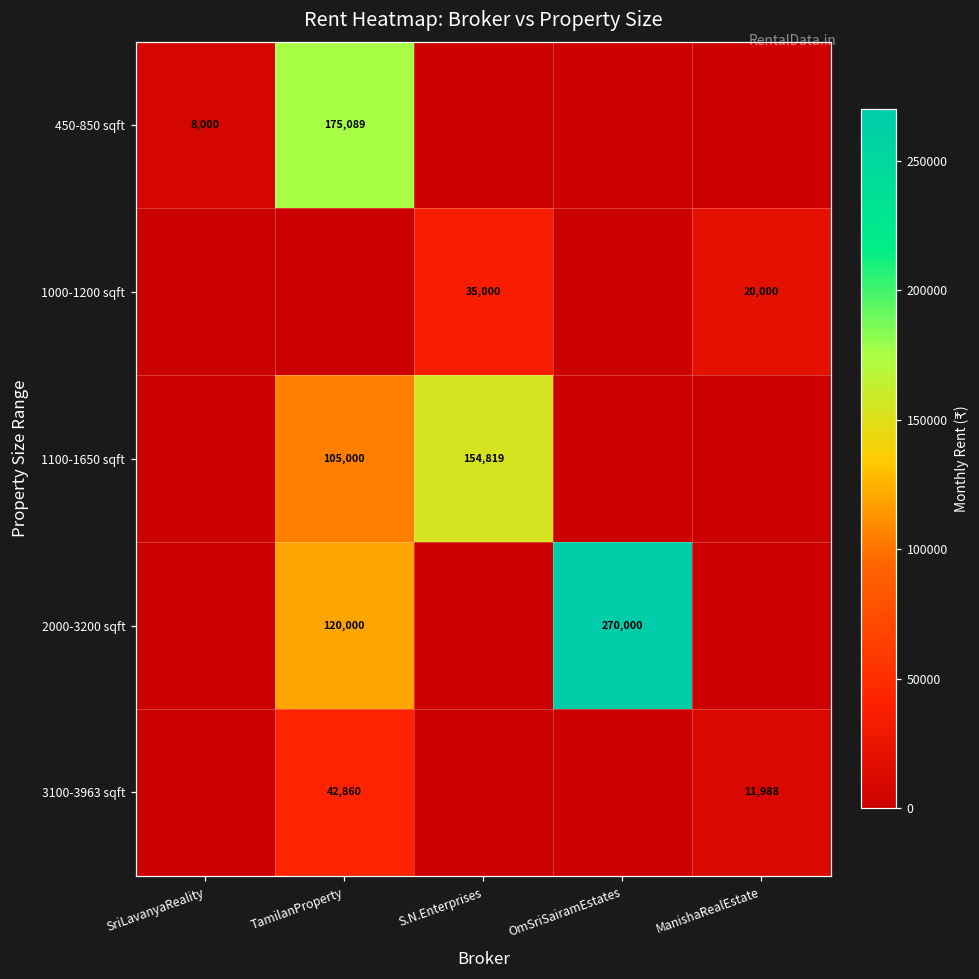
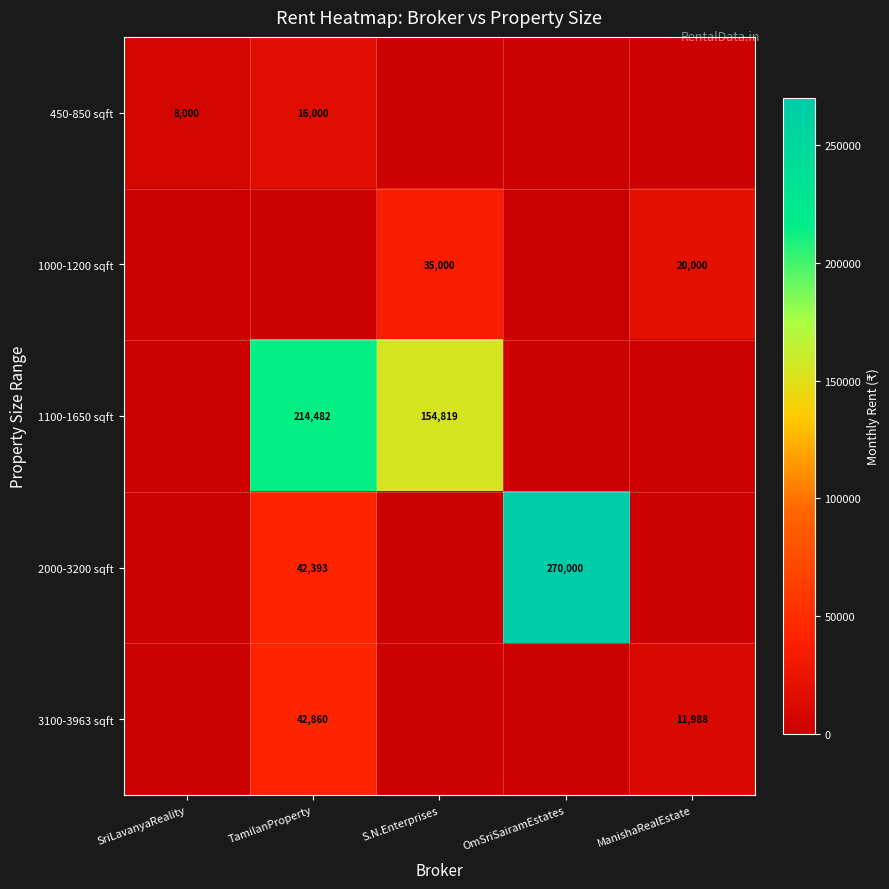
450-850 sqft, TamilanProperty: 175,089 -> 16,000
1100-1650 sqft, TamilanProperty: 105,000 -> 214,482
2000-3200 sqft, TamilanProperty: 120,000 -> 42,393
